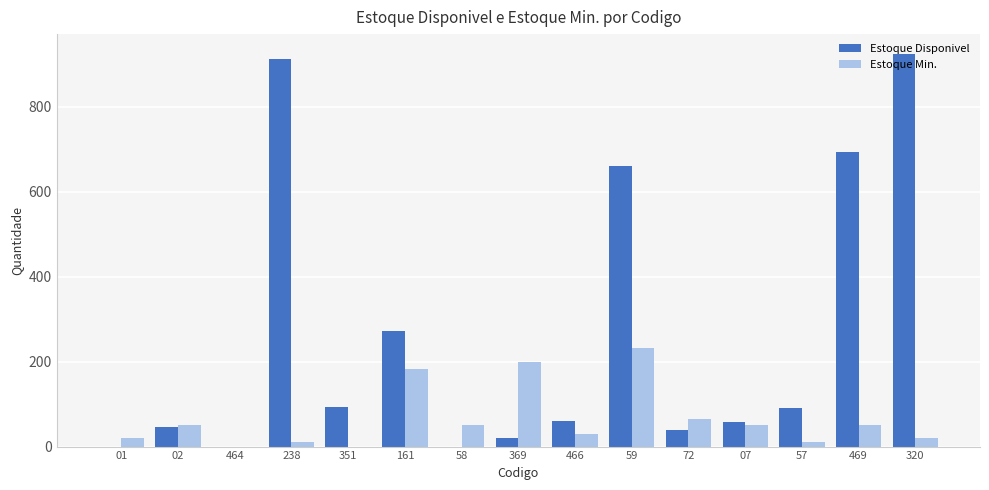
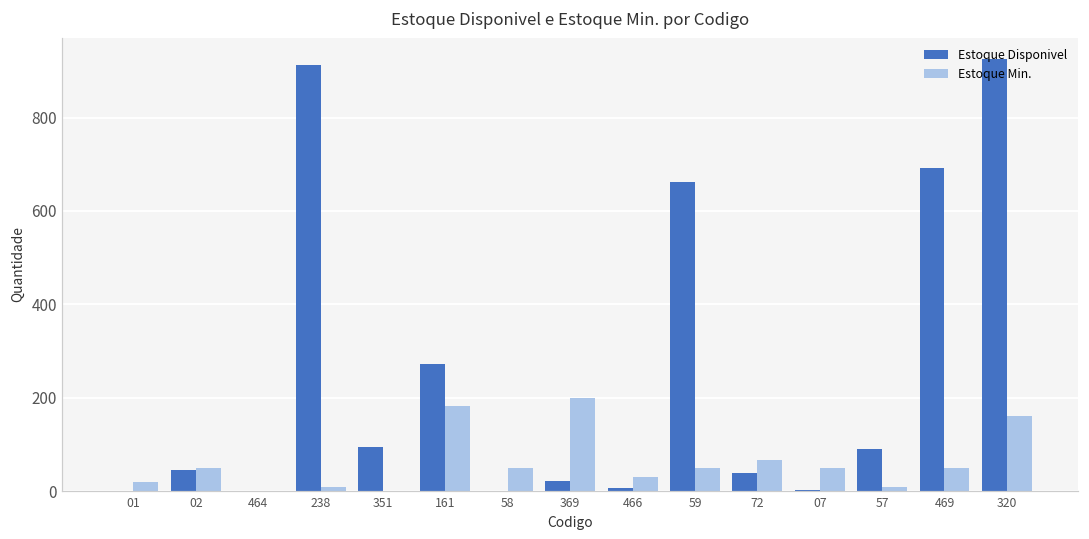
Estoque Disponivel, 466: 60 -> 10
Estoque Min., 59: 230 -> 50
Estoque Disponivel, 07: 60 -> 0
Estoque Min., 320: 20 -> 160
